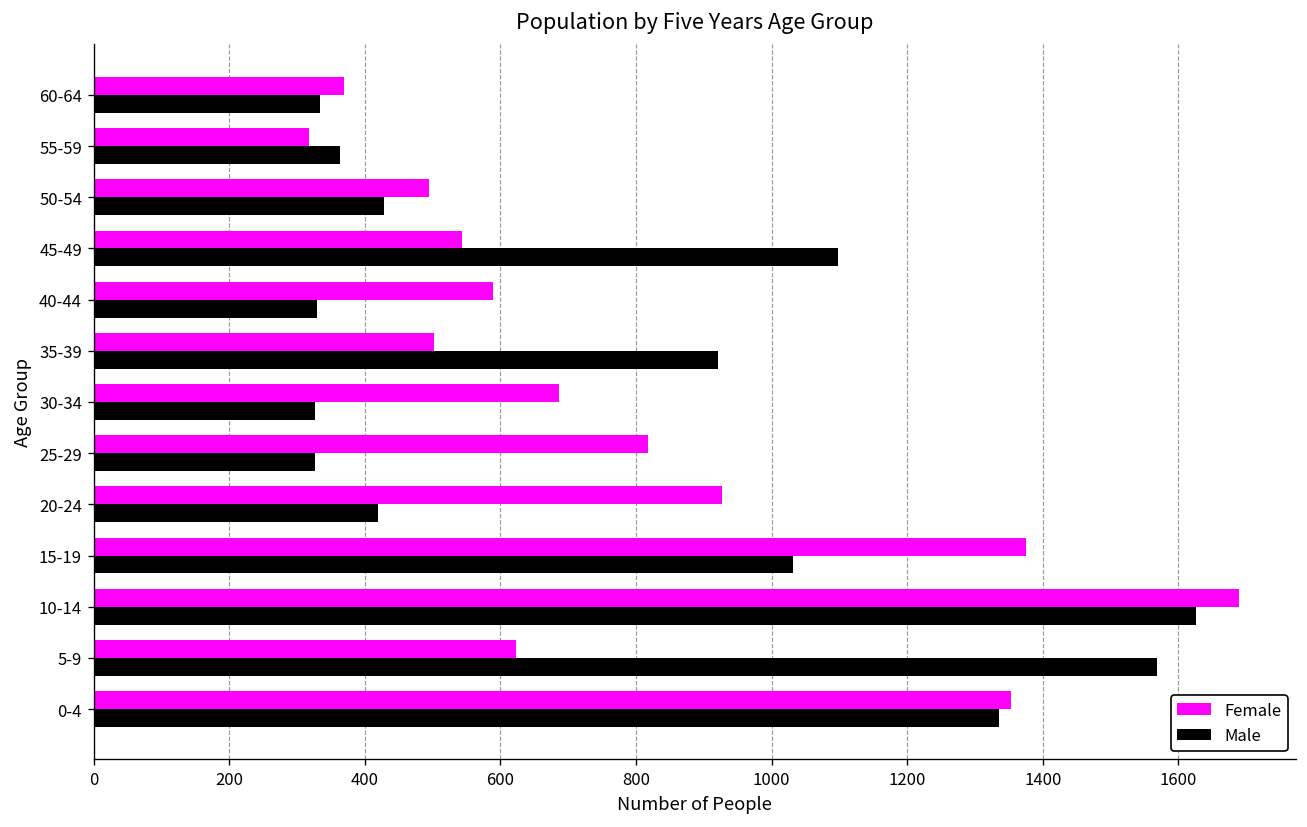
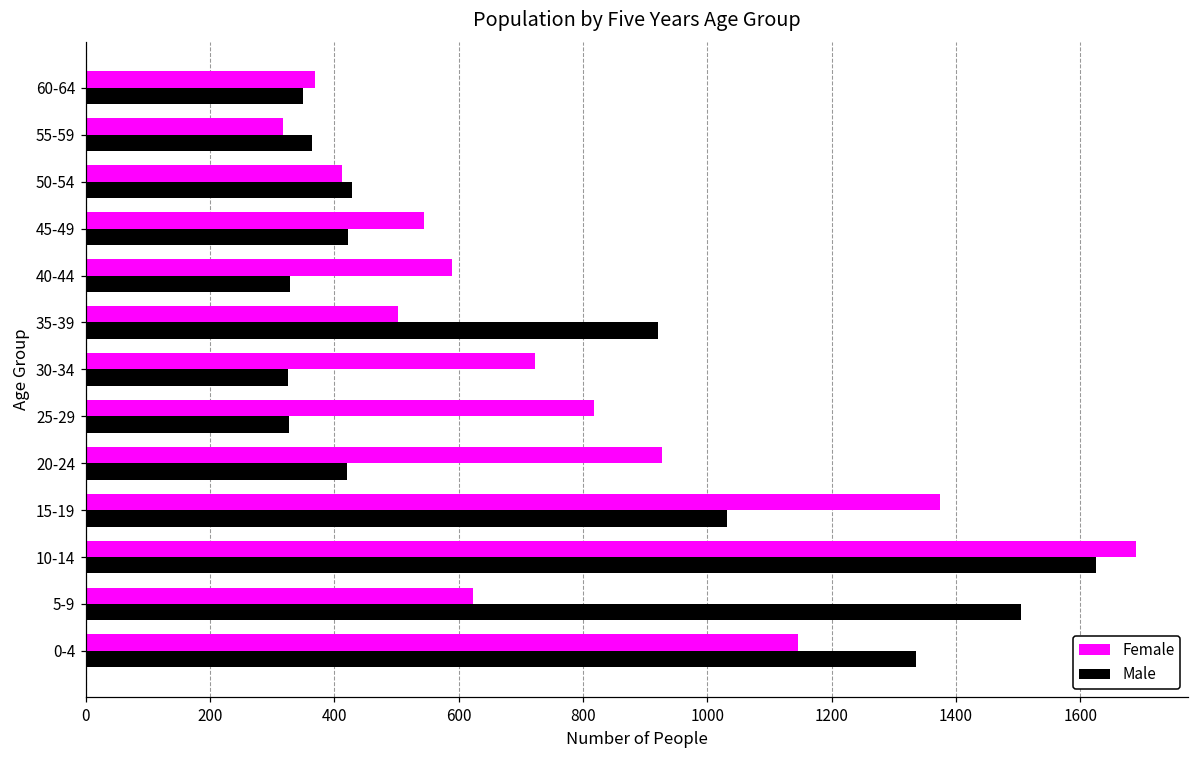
Male, 60-64: 330 -> 350
Female, 50-54: 490 -> 410
Male, 45-49: 1100 -> 420
Female, 30-34: 690 -> 720
Male, 5-9: 1570 -> 1510
Female, 0-4: 1350 -> 1150
